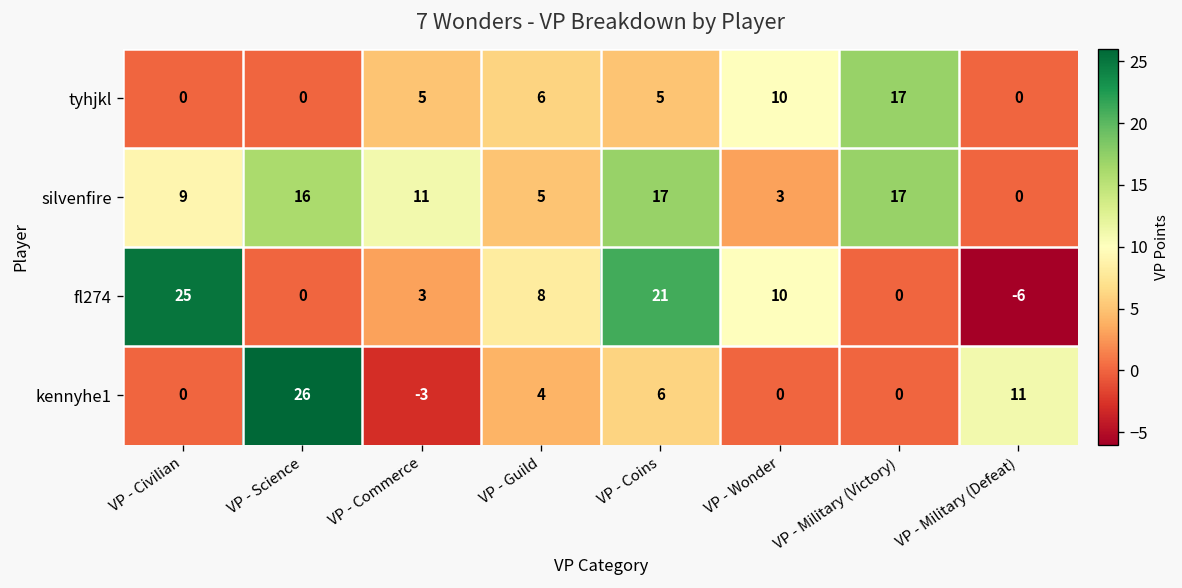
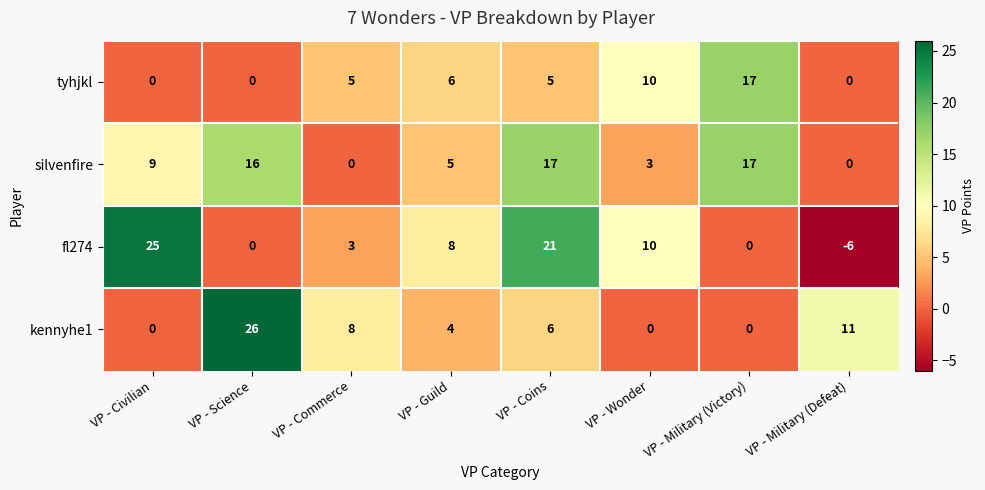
silvenfire, VP - Commerce: 11 -> 0
kennyhe1, VP - Commerce: -3 -> 8
